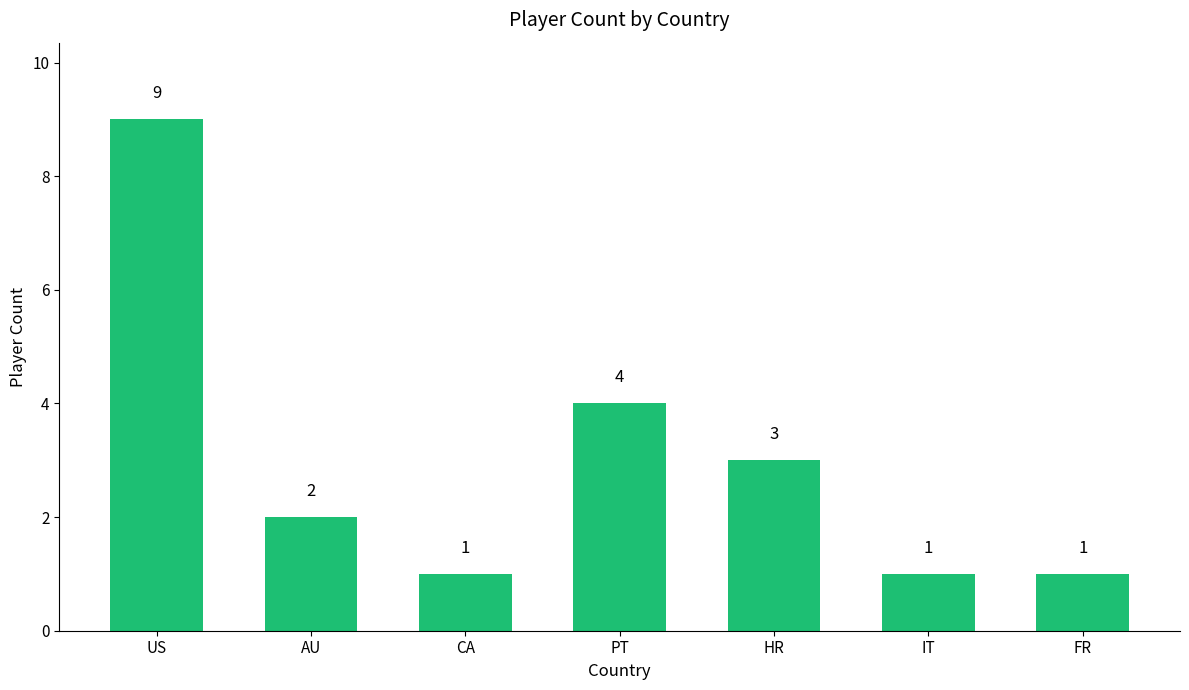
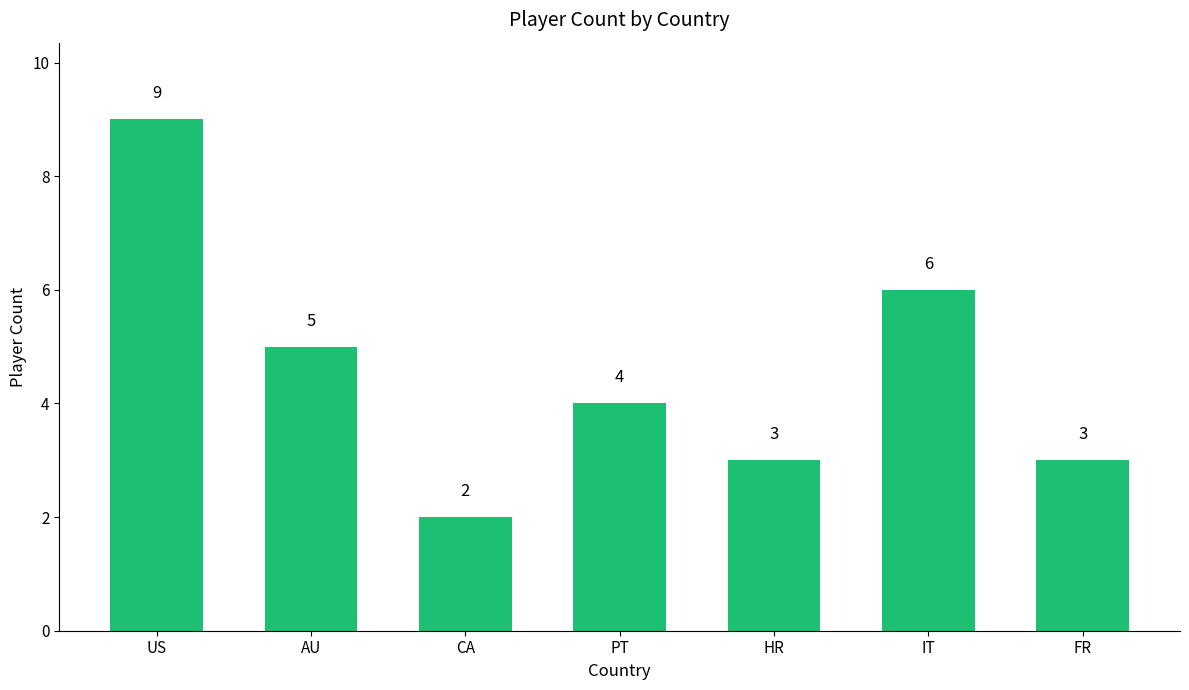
AU: 2 -> 5
CA: 1 -> 2
IT: 1 -> 6
FR: 1 -> 3
